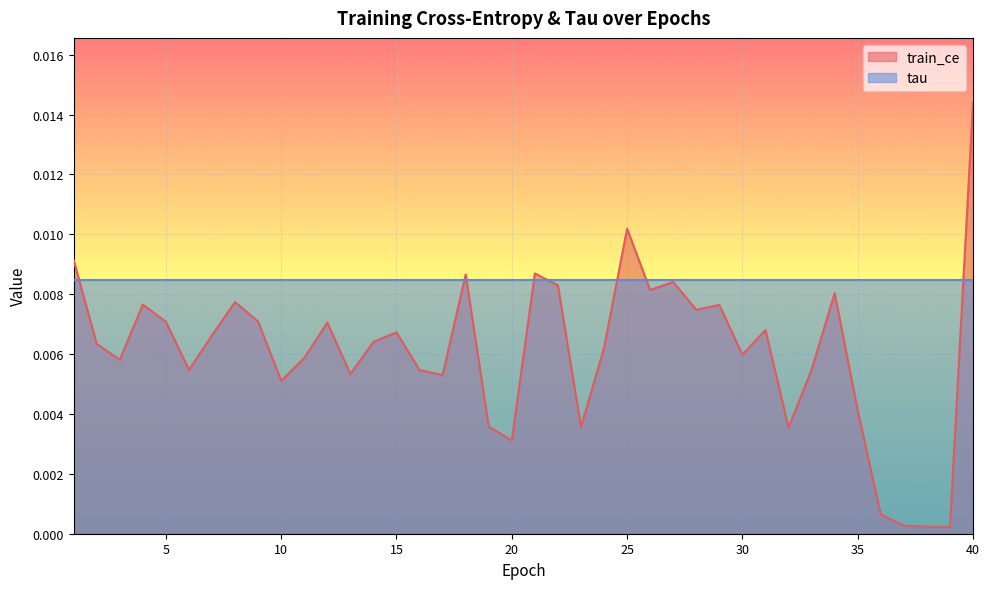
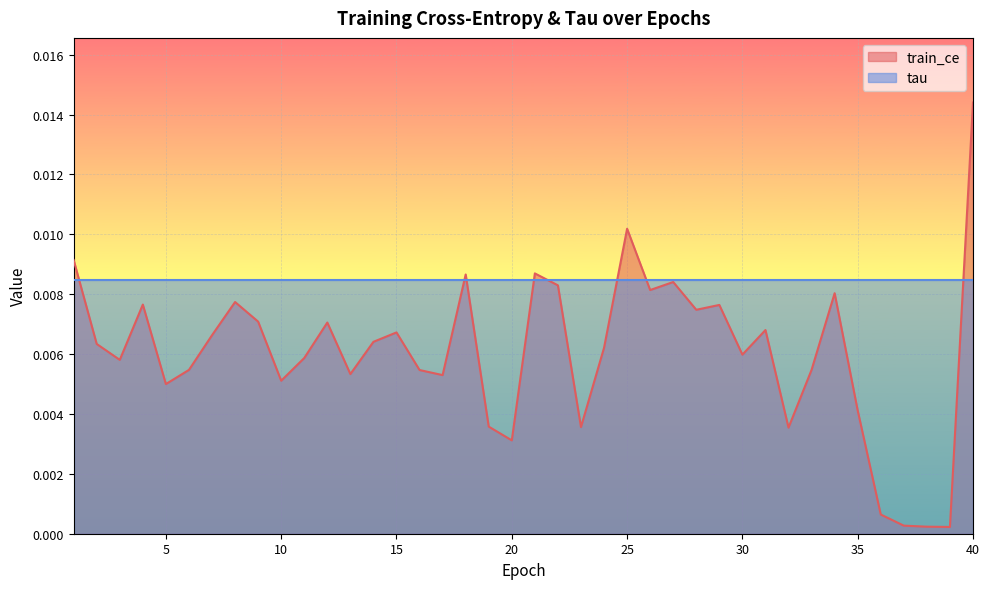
train_ce, 5: 0.0071 -> 0.0050
